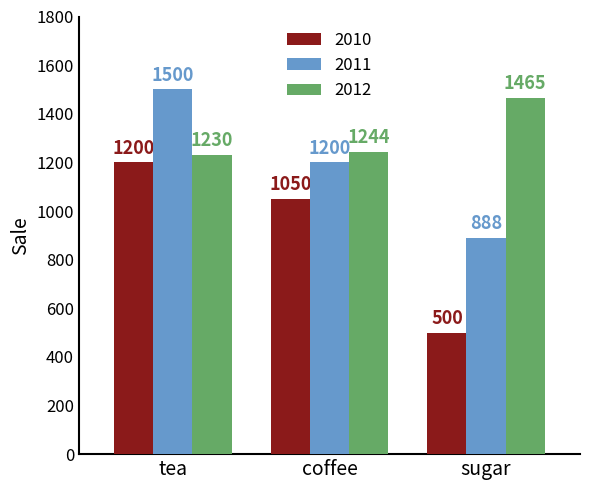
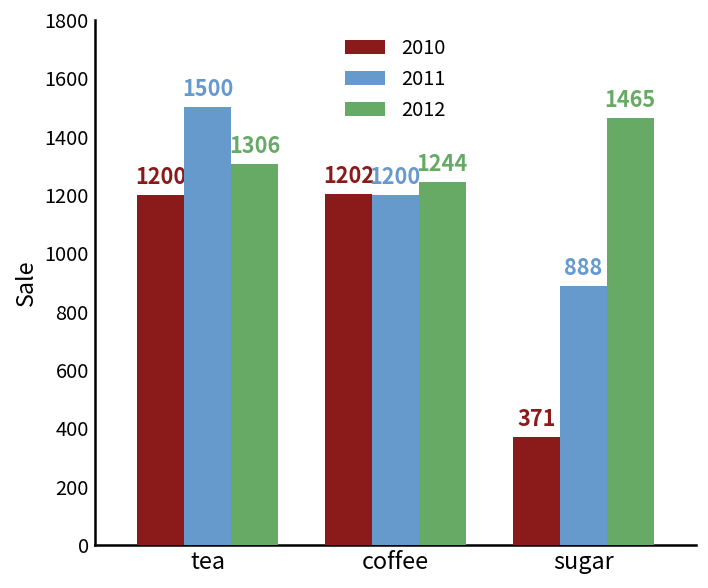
2012, tea: 1230 -> 1306
2010, coffee: 1050 -> 1202
2010, sugar: 500 -> 371
